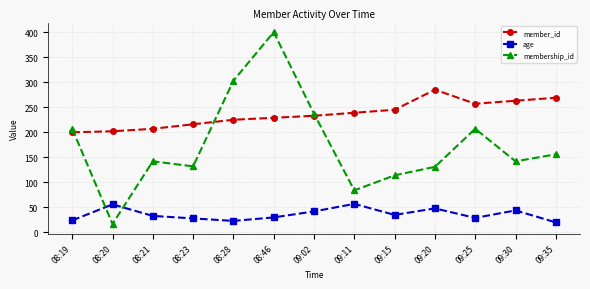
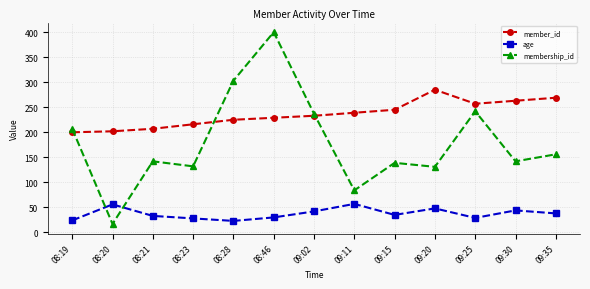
membership_id, 09:15: 110 -> 140
membership_id, 09:25: 210 -> 240
age, 09:35: 20 -> 40
